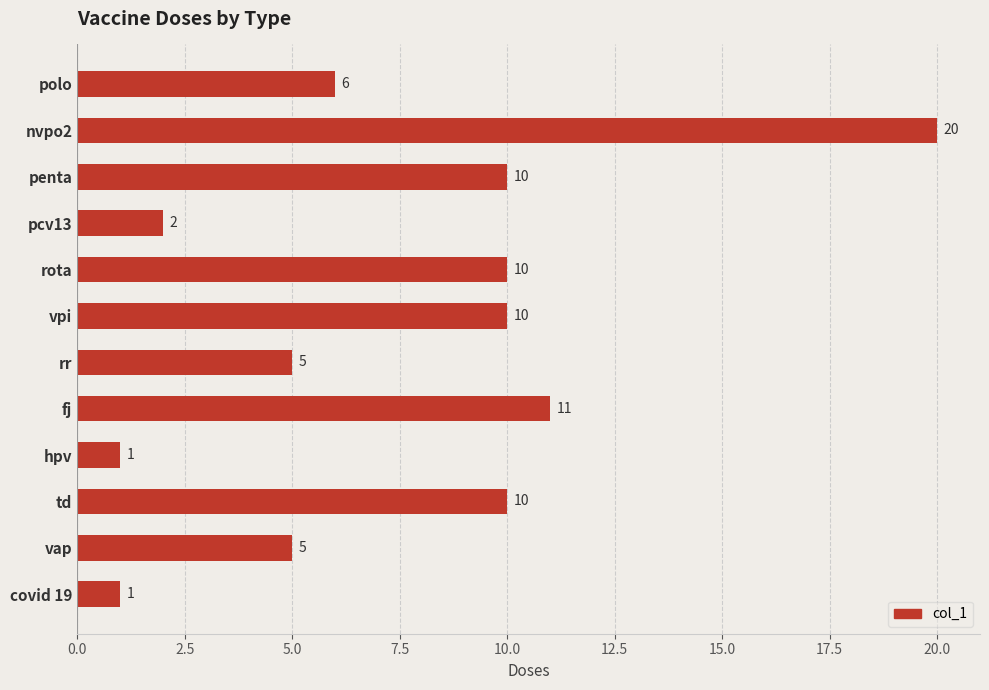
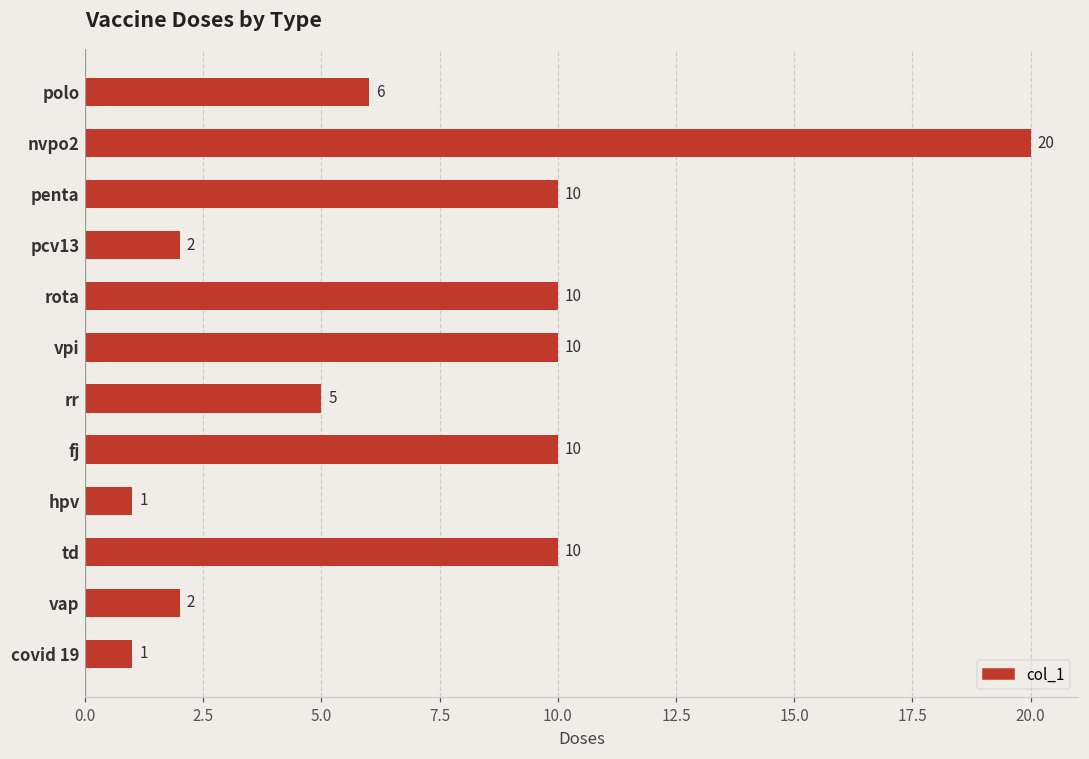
fj: 11 -> 10
vap: 5 -> 2
